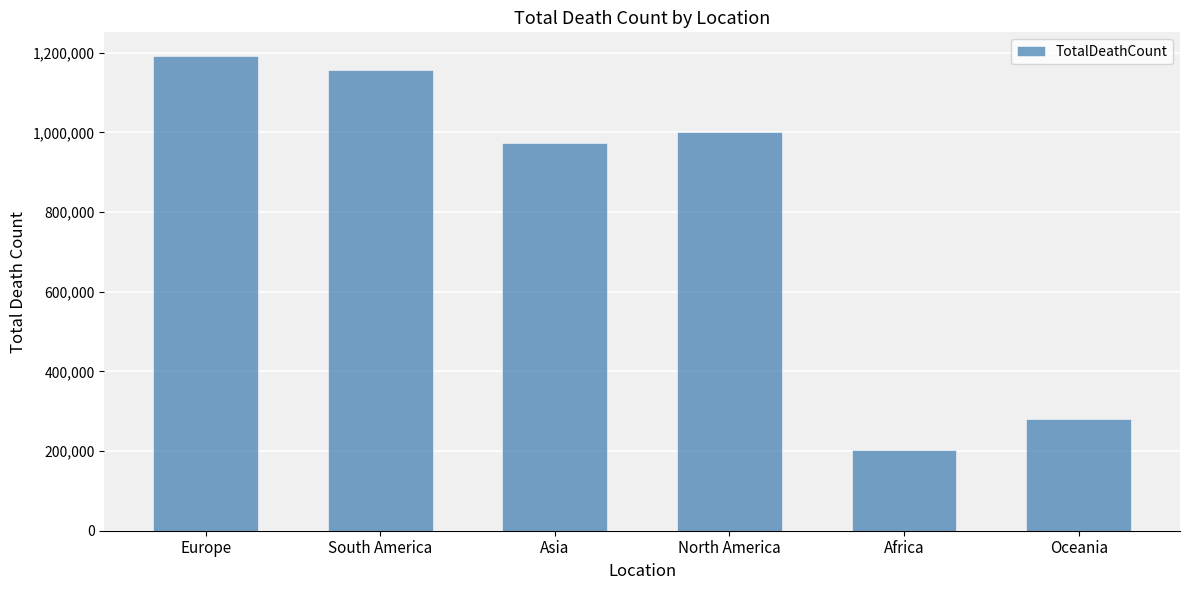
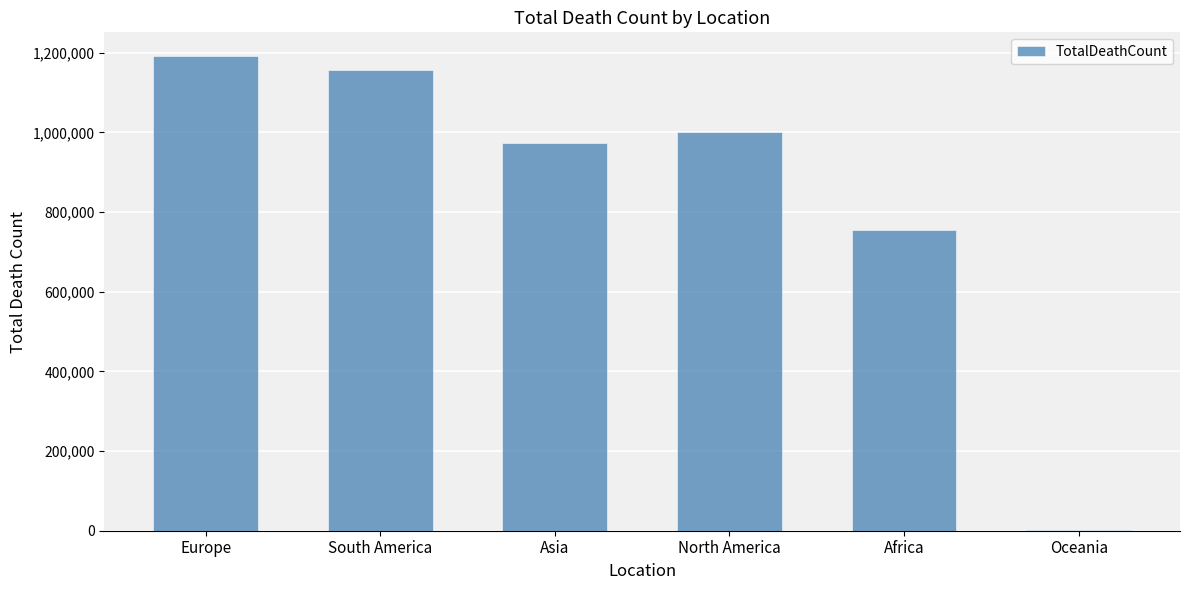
Africa: 200,000 -> 750,000
Oceania: 280,000 -> 0
